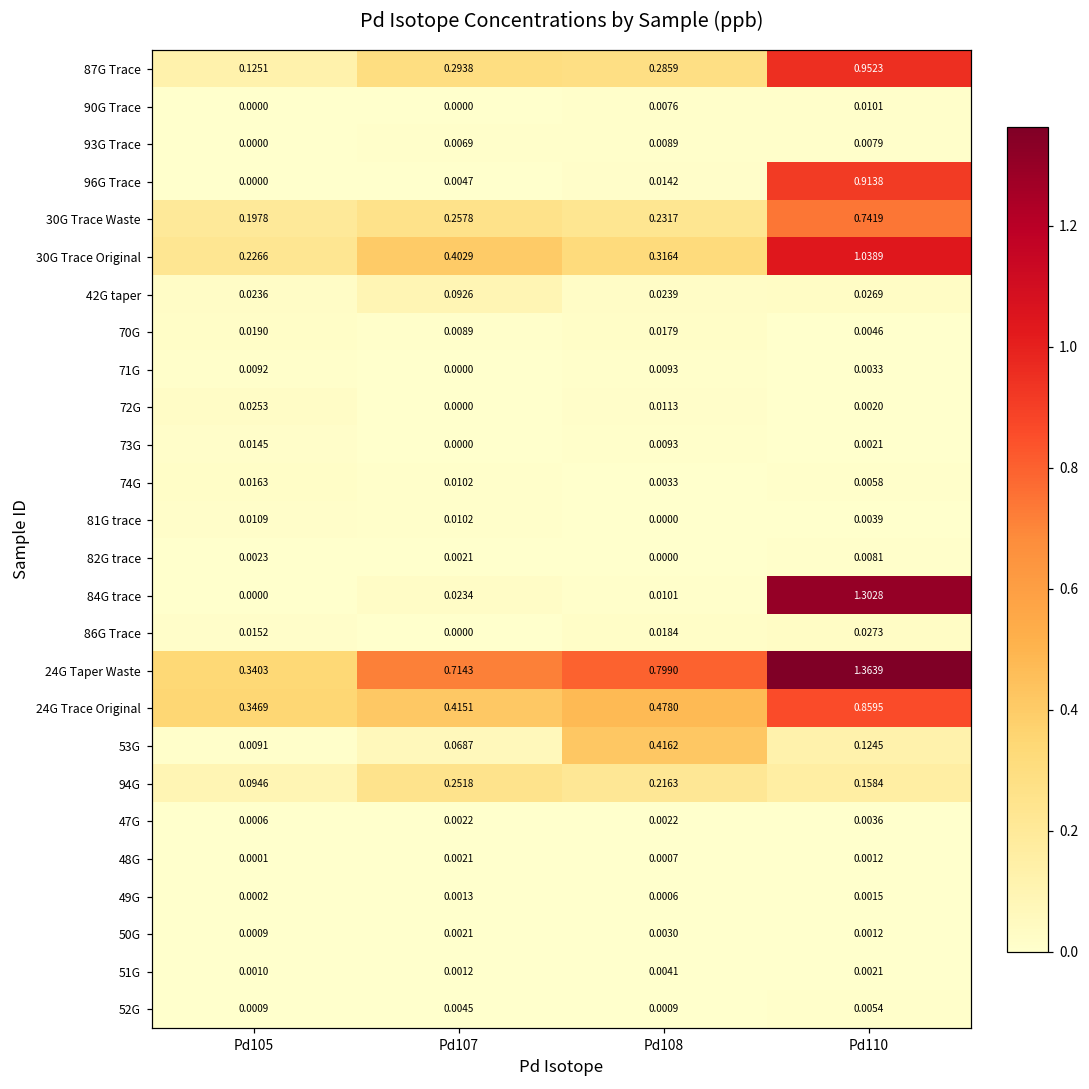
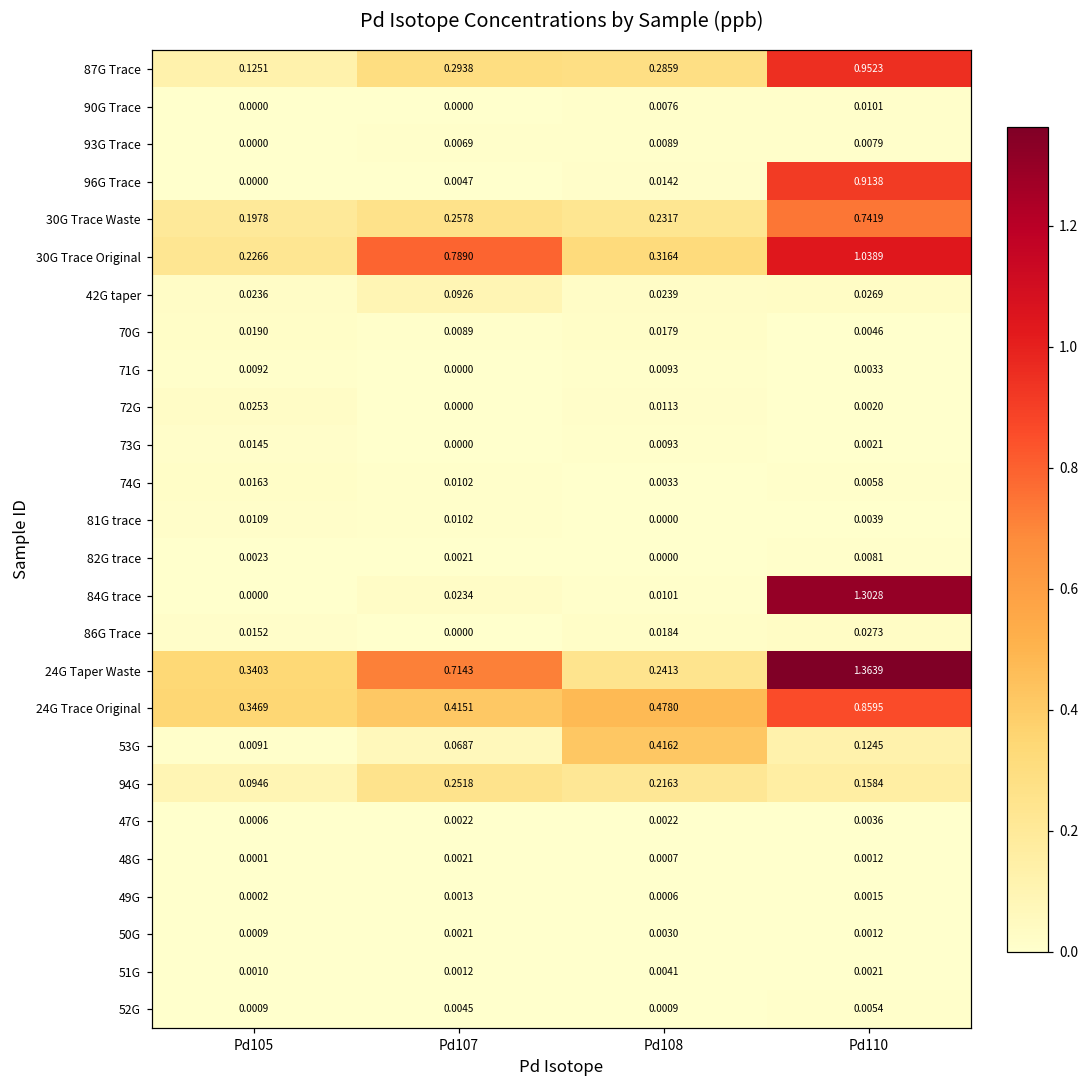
30G Trace Original, Pd107: 0.4029 -> 0.7890
24G Taper Waste, Pd108: 0.7990 -> 0.2413
